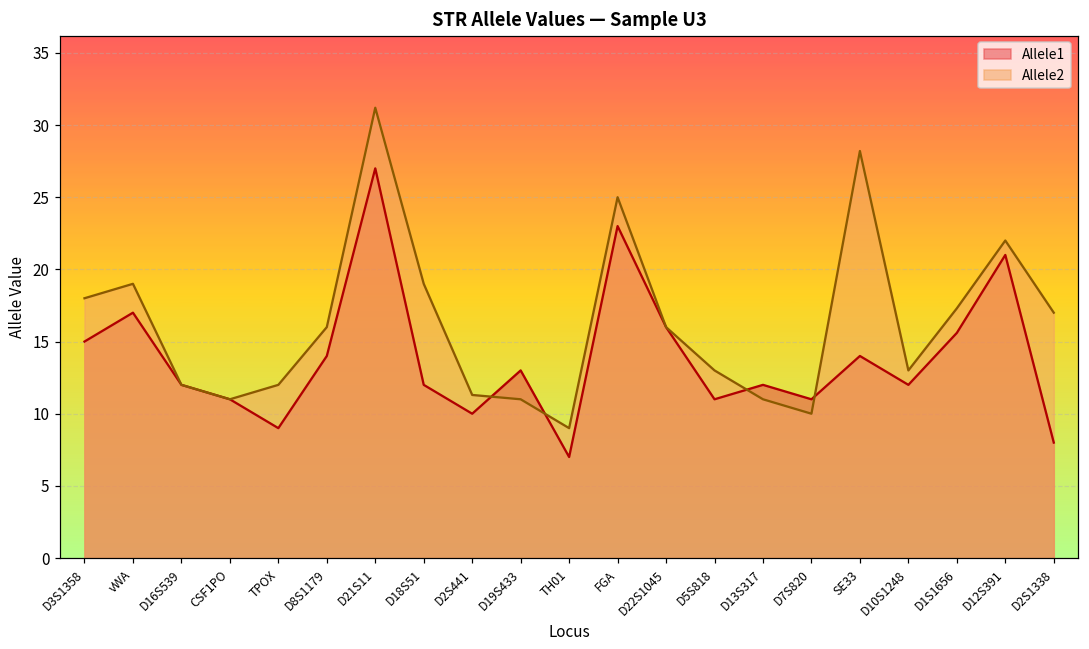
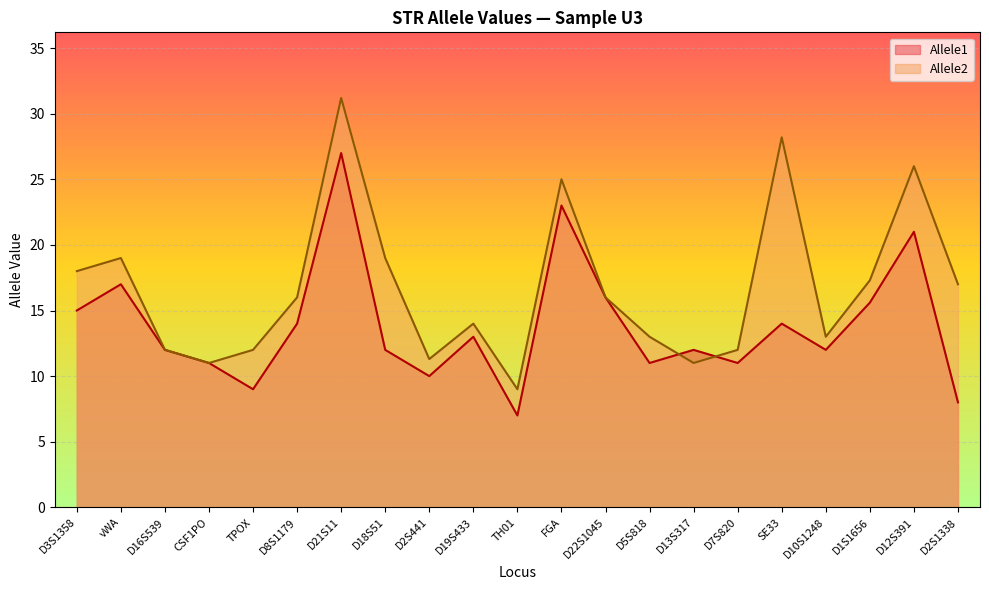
Allele2, D19S433: 11 -> 14
Allele2, D7S820: 10 -> 12
Allele2, D12S391: 22 -> 26
